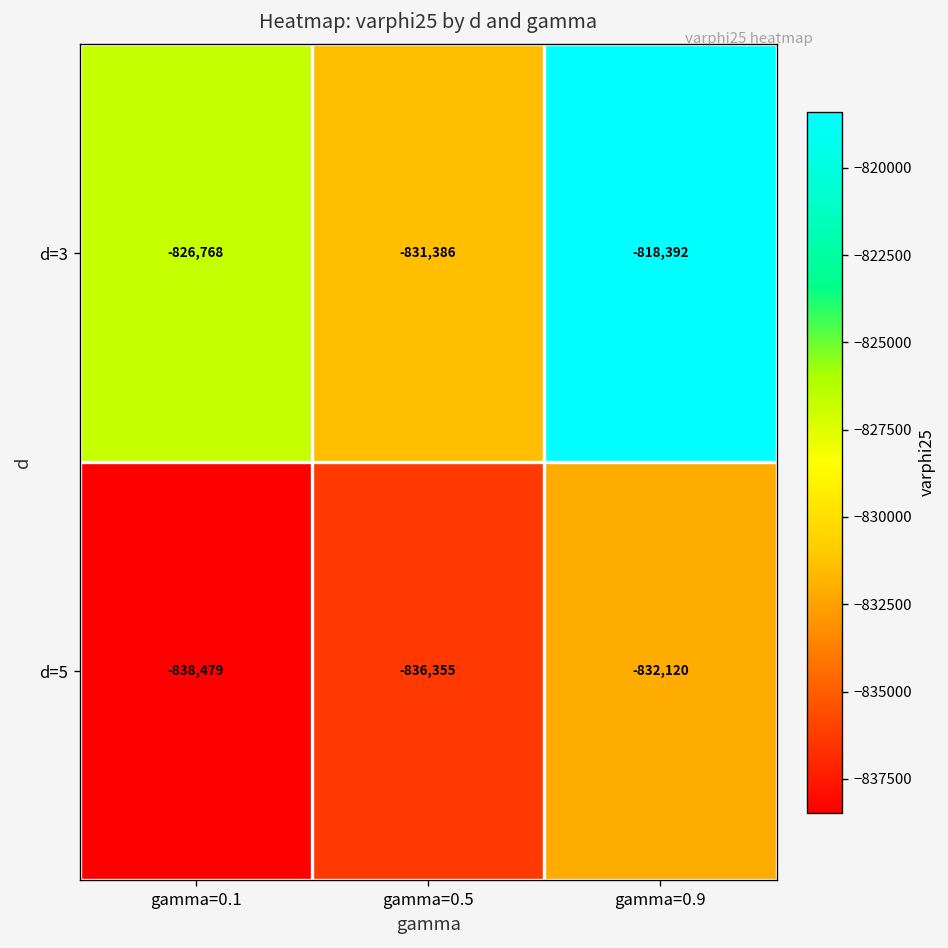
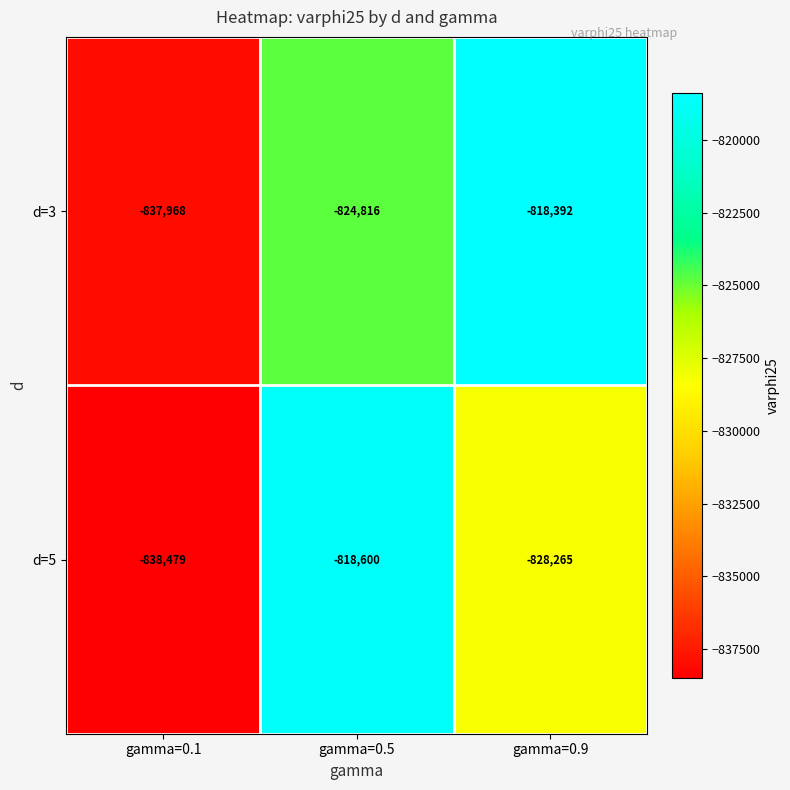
d=3, gamma=0.1: -826,768 -> -837,968
d=3, gamma=0.5: -831,386 -> -824,816
d=5, gamma=0.5: -836,355 -> -818,600
d=5, gamma=0.9: -832,120 -> -828,265
